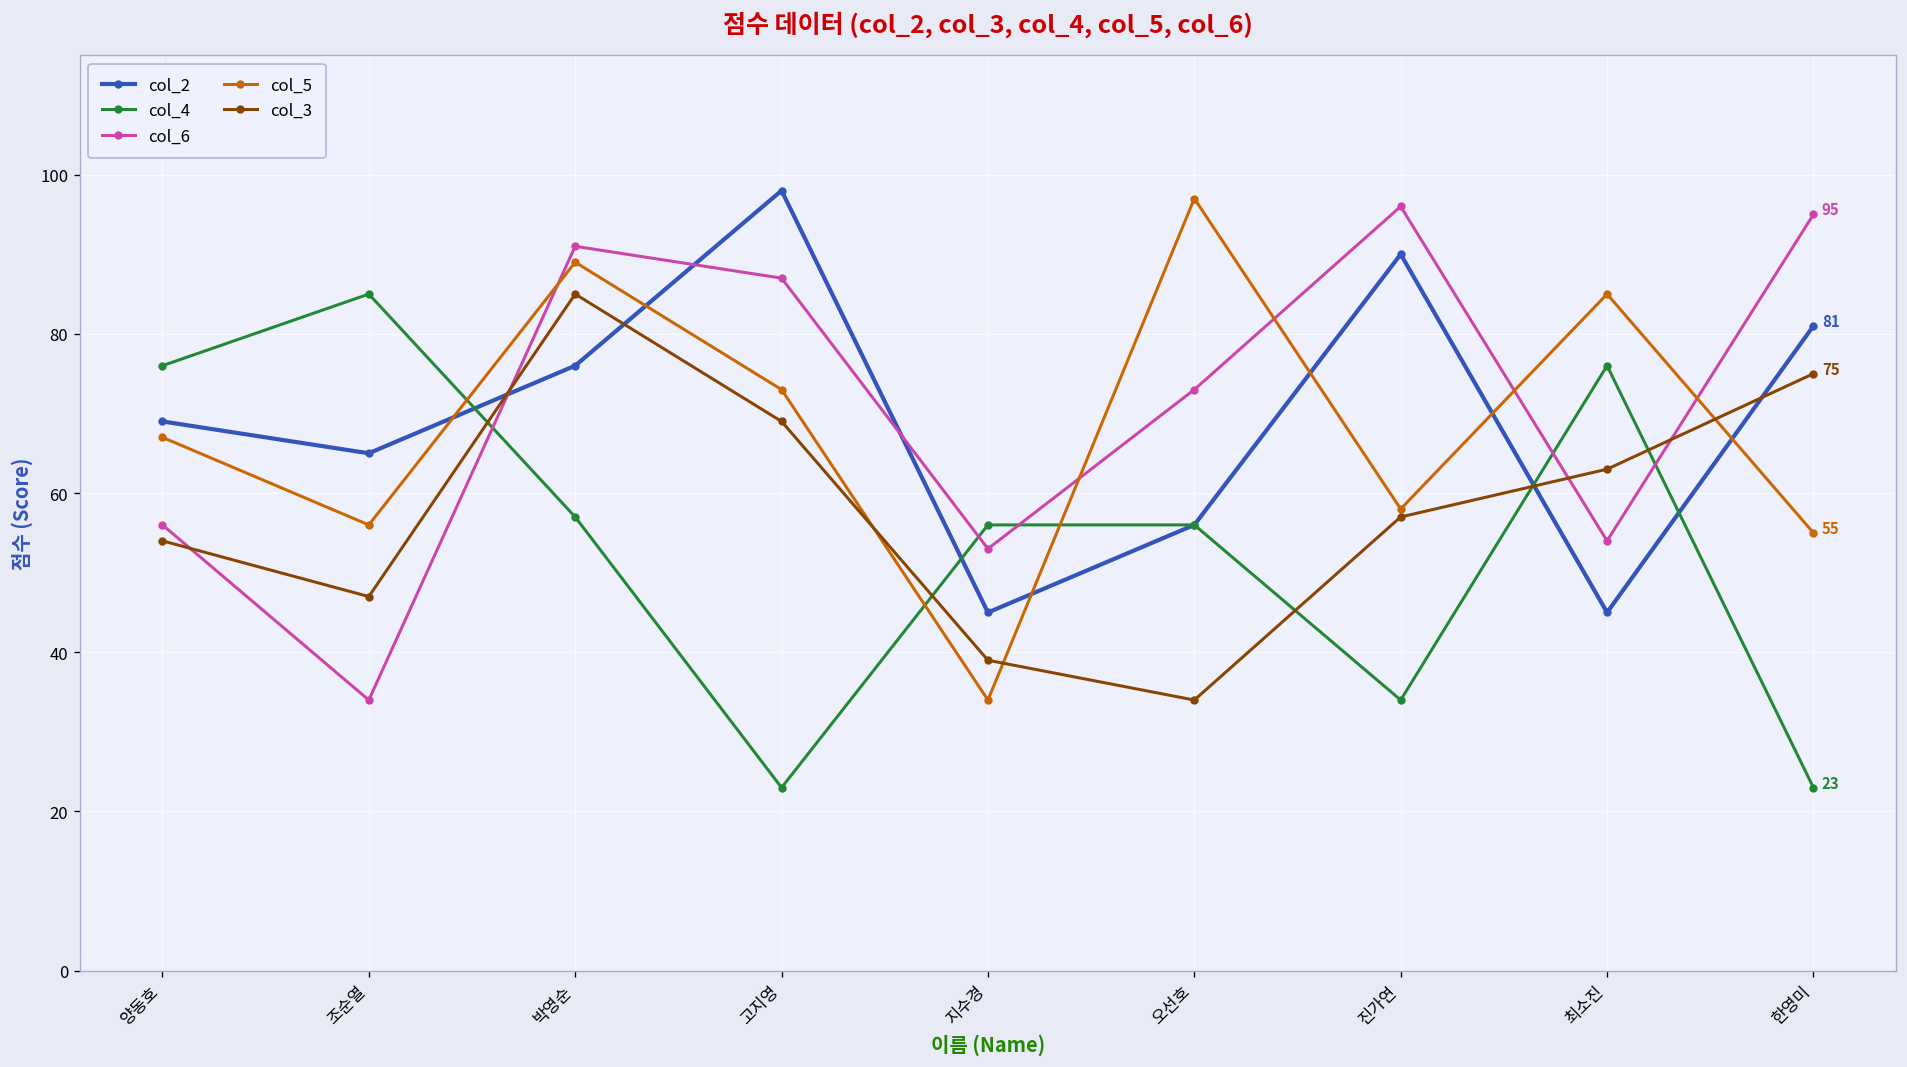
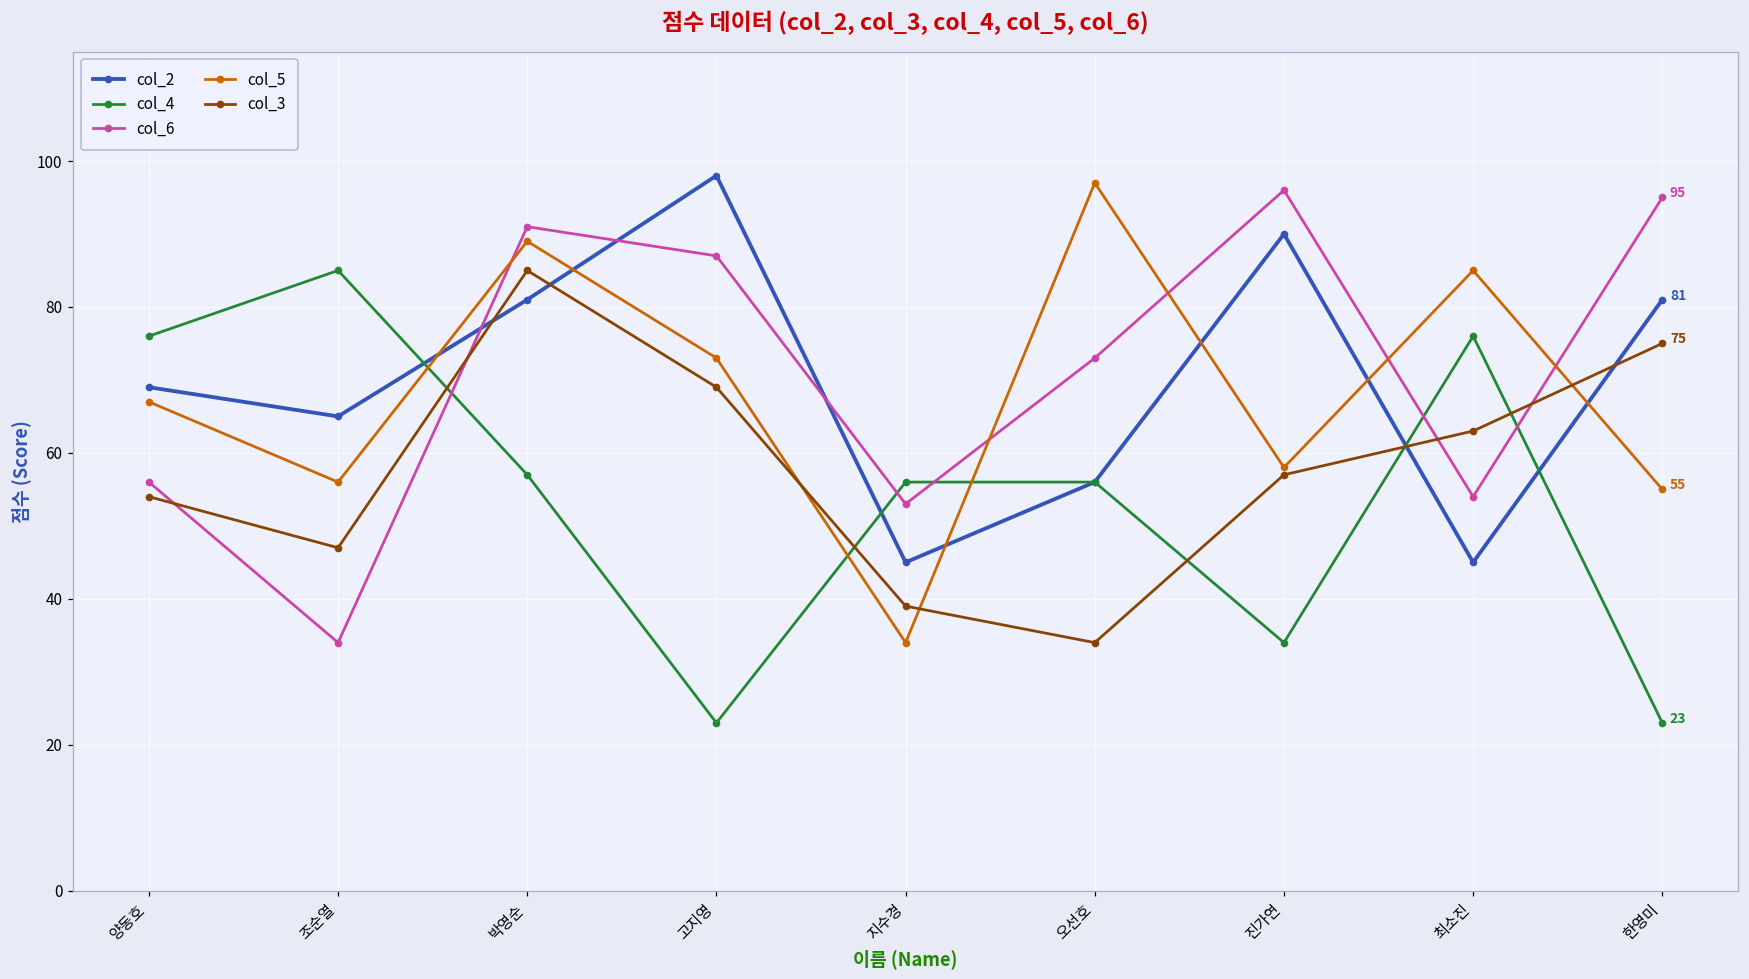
col_2, 박영순: 76 -> 81
